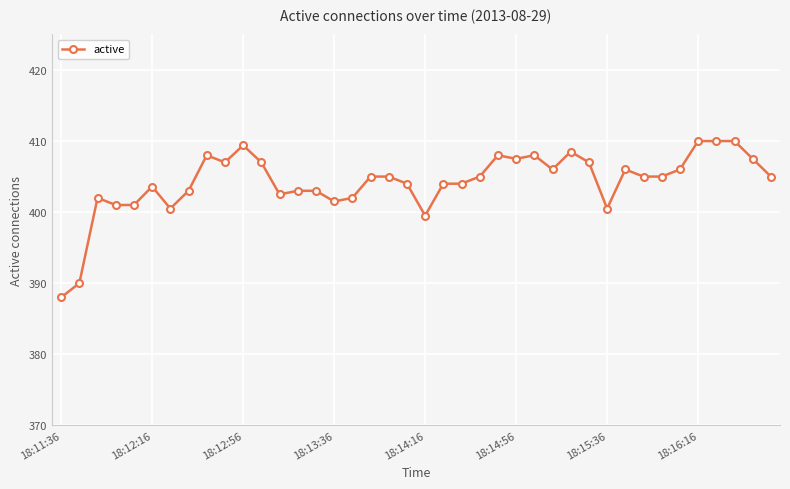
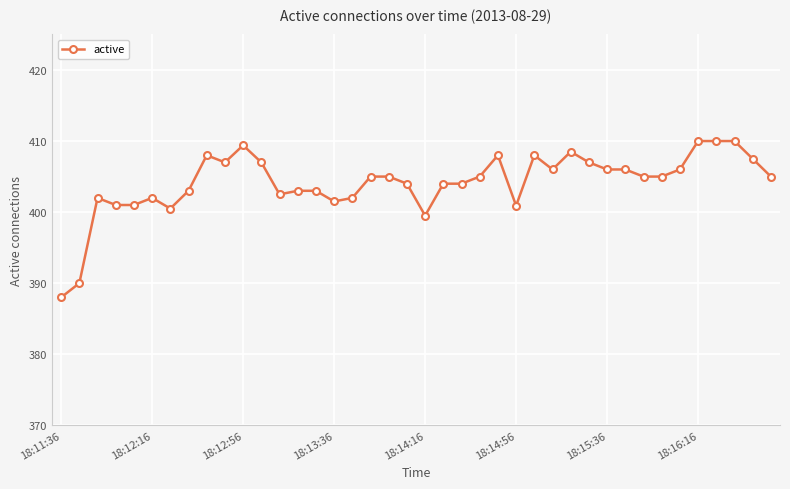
18:12:16: 404 -> 402
18:14:56: 408 -> 401
18:15:36: 401 -> 406
